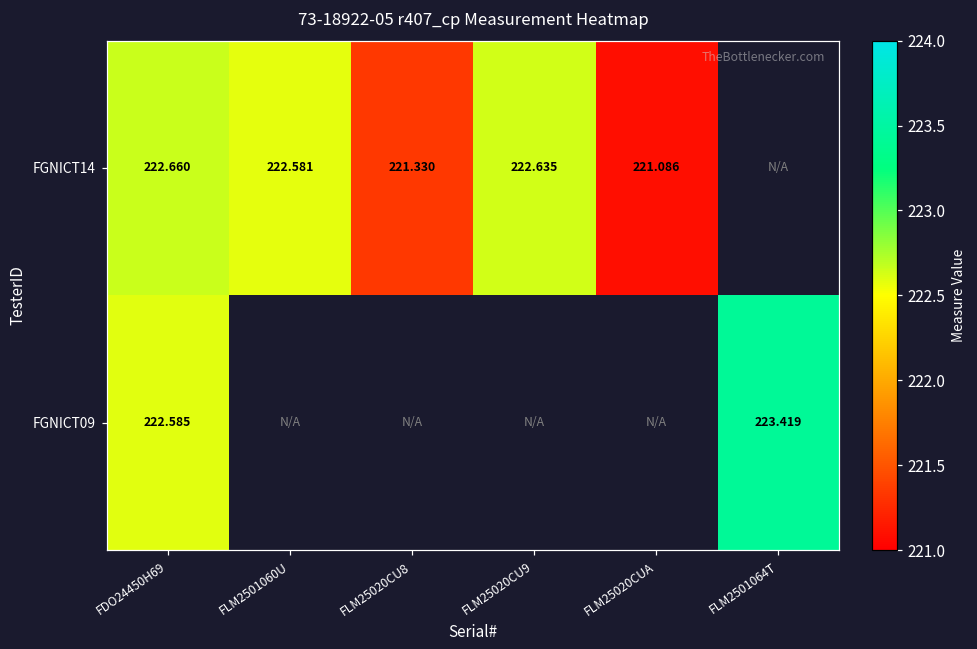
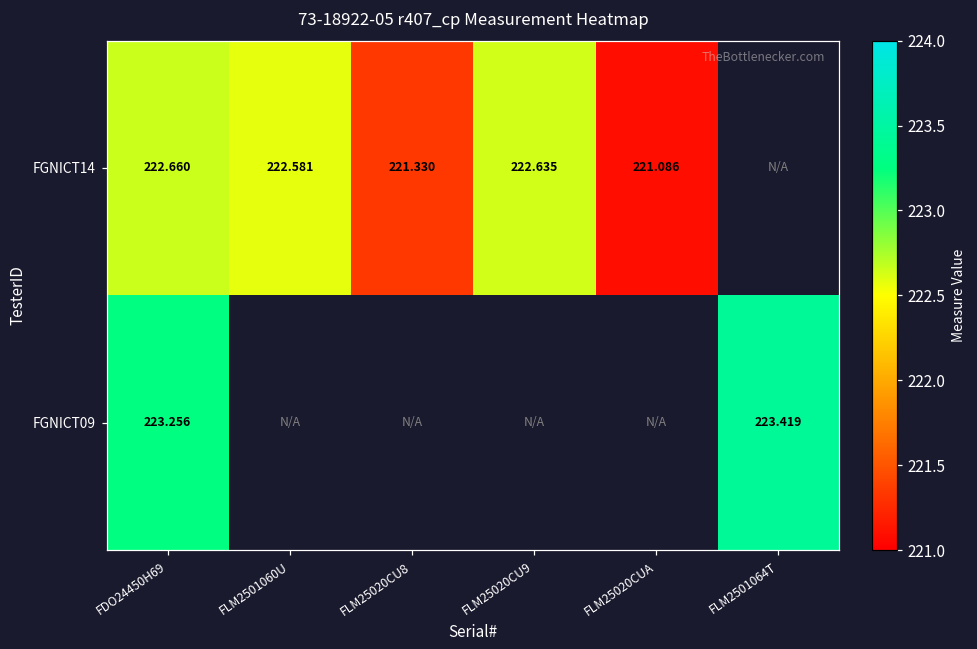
FGNICT09, FDO24450H69: 222.585 -> 223.256
